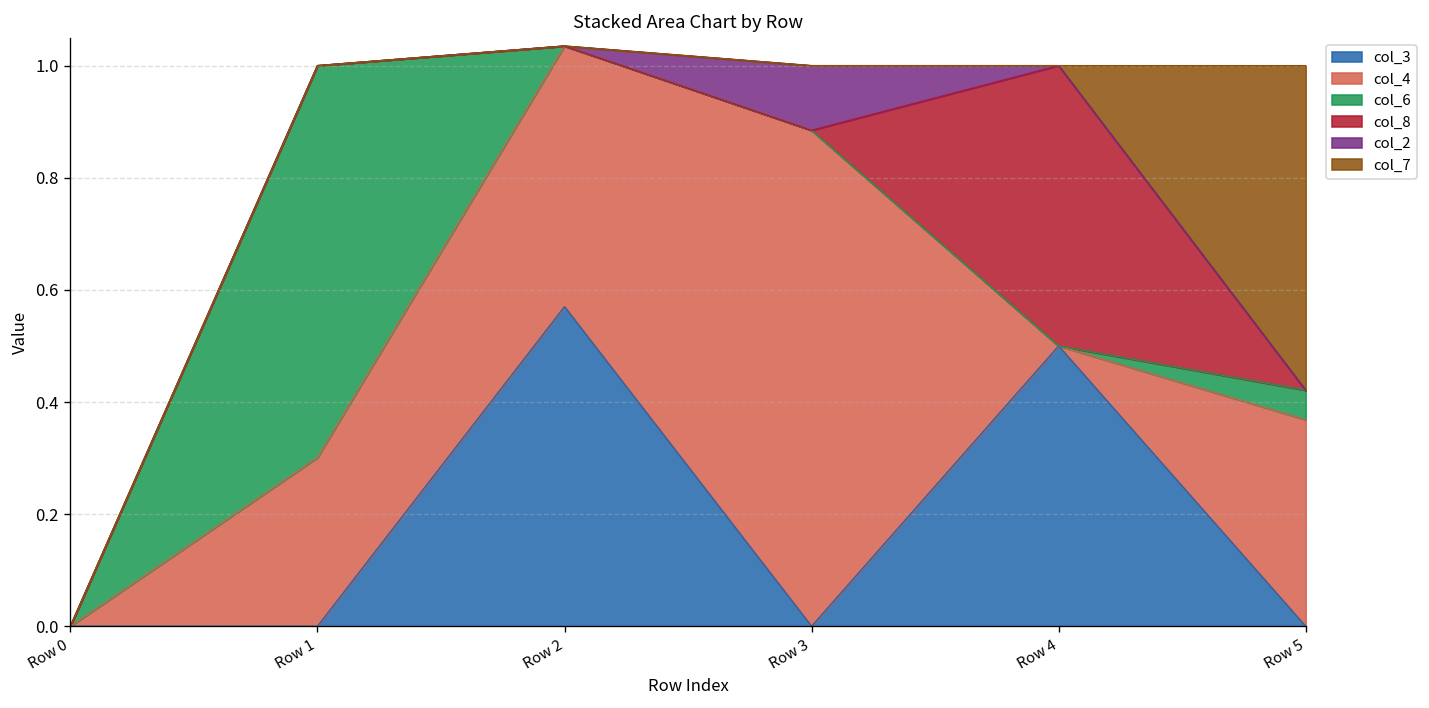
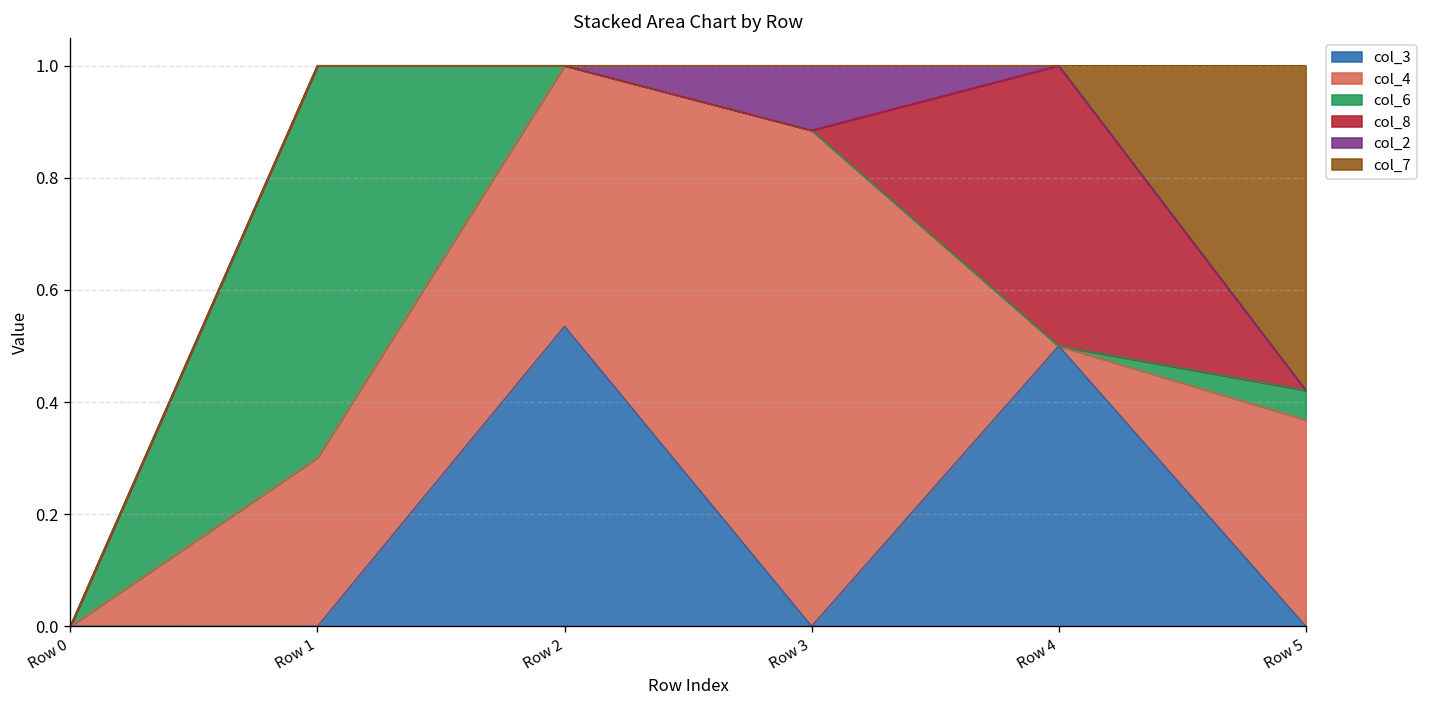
col_3, Row 2: 0.57 -> 0.54
